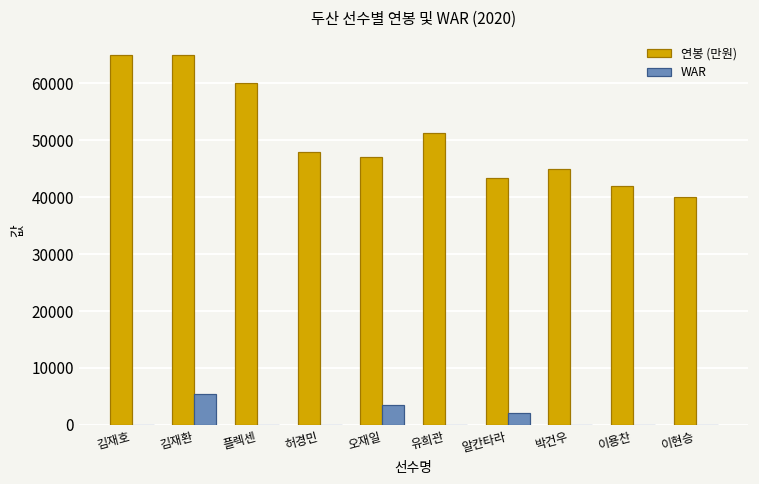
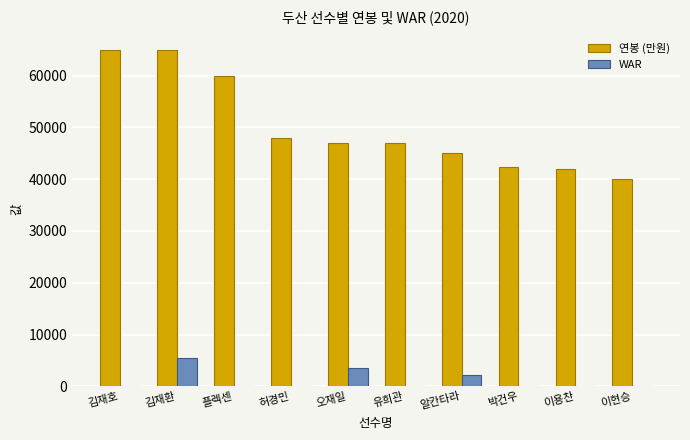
연봉 (만원), 유희관: 51000 -> 47000
연봉 (만원), 알칸타라: 43000 -> 45000
연봉 (만원), 박건우: 45000 -> 42000
